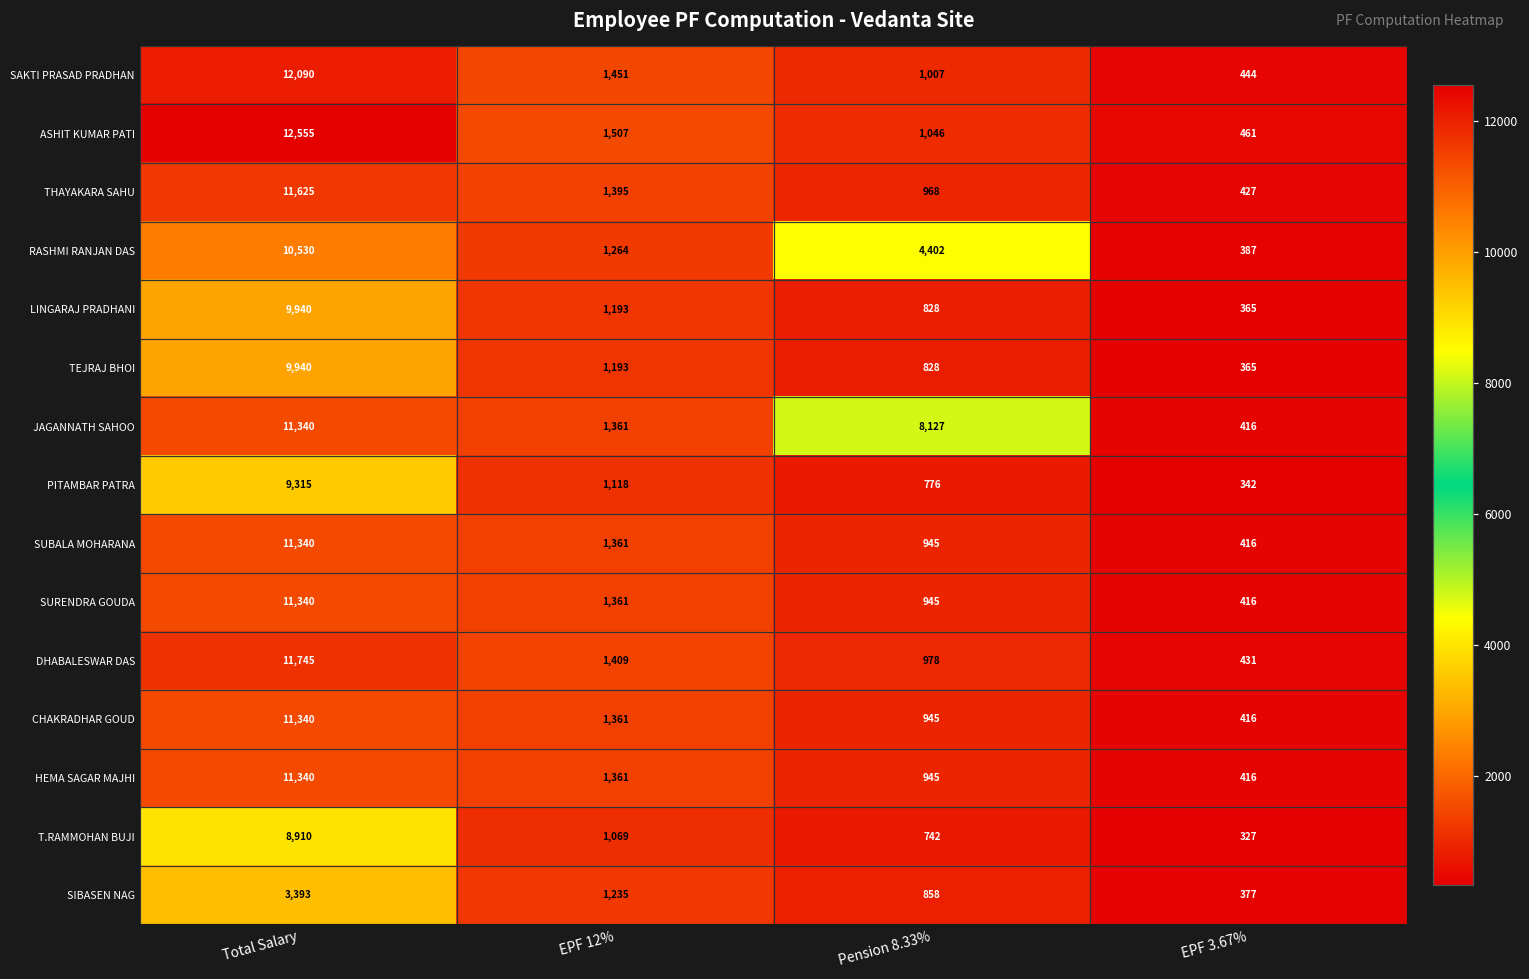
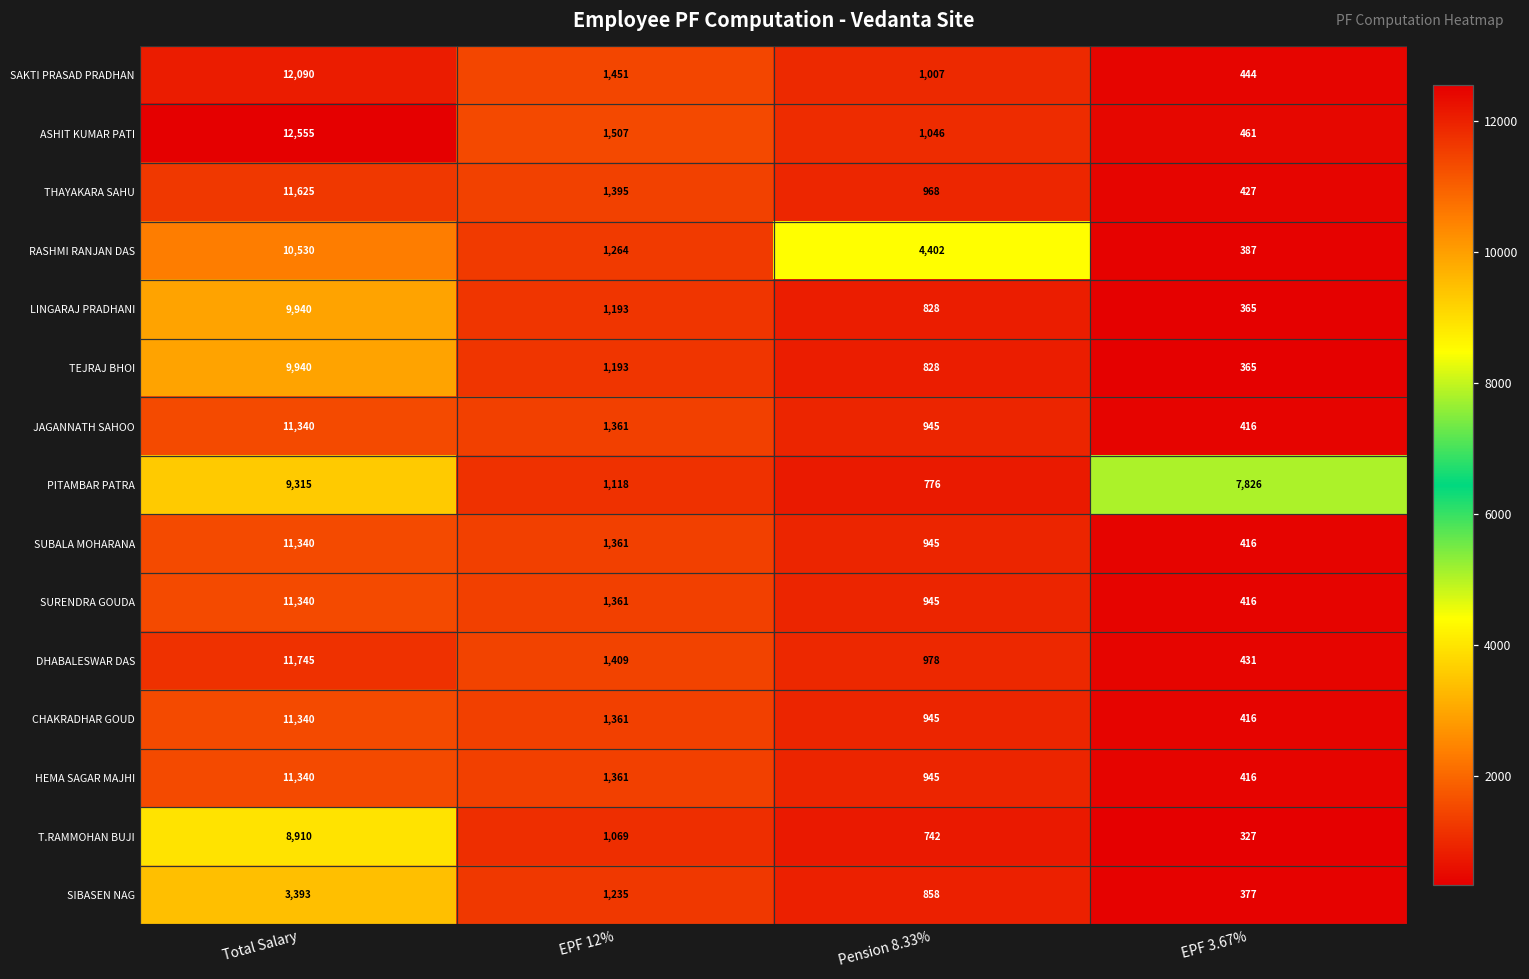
JAGANNATH SAHOO, Pension 8.33%: 8,127 -> 945
PITAMBAR PATRA, EPF 3.67%: 342 -> 7,826
